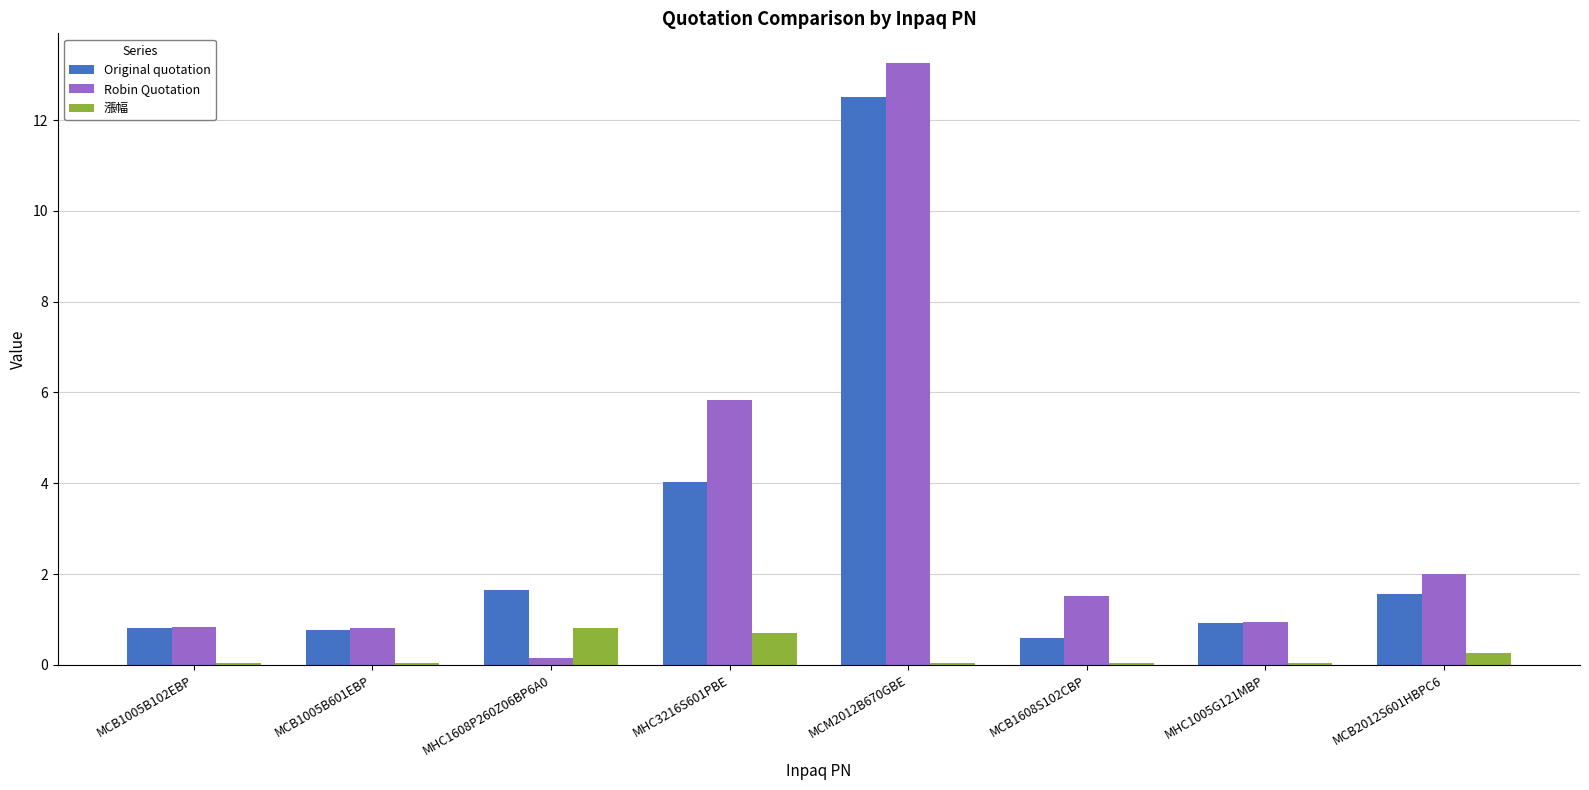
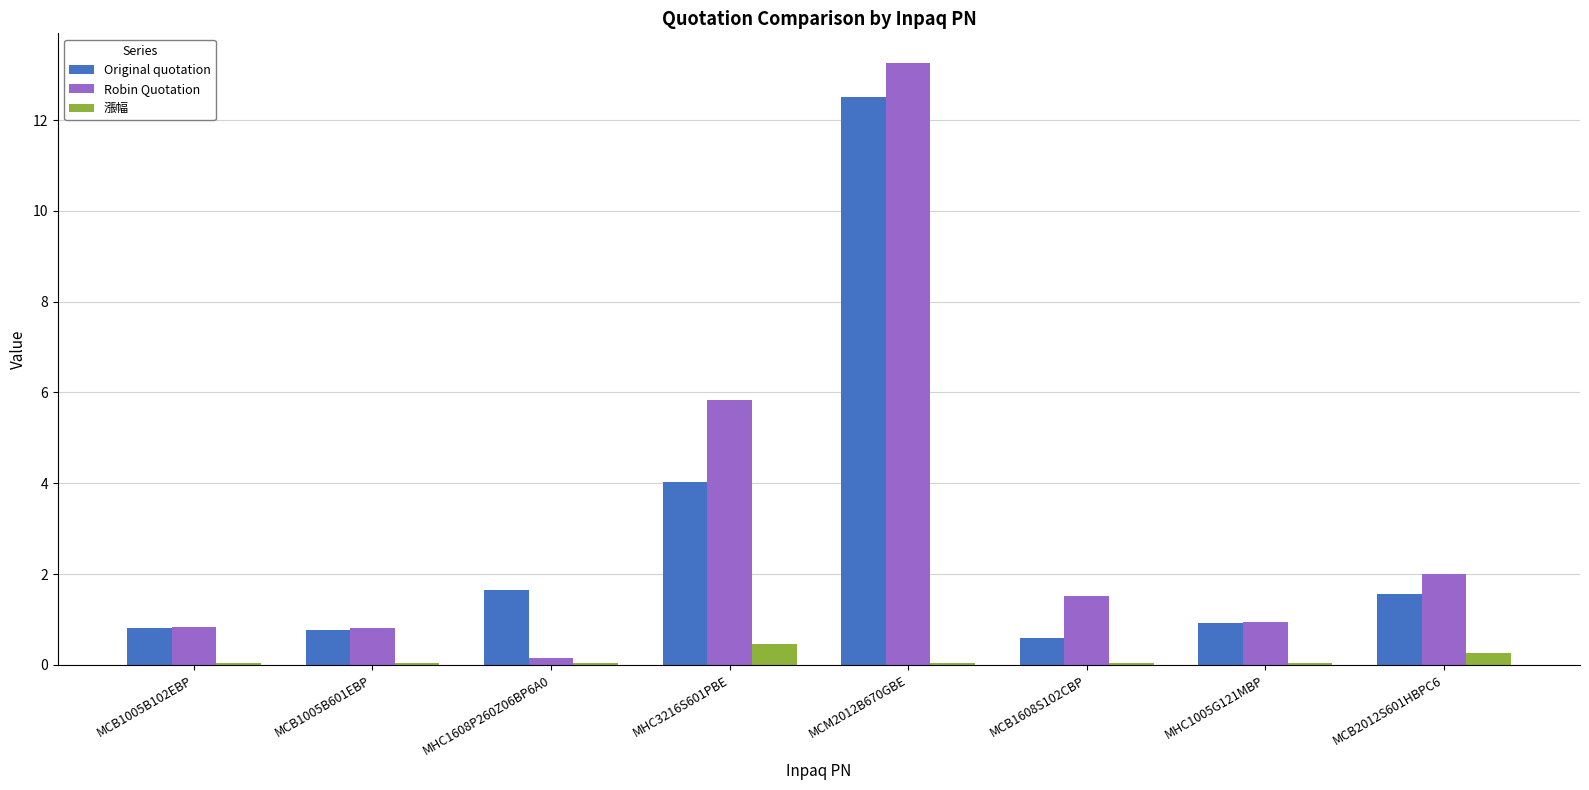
漲幅, MHC1608P260Z06BP6A0: 0.8 -> 0.1
漲幅, MHC3216S601PBE: 0.7 -> 0.5
